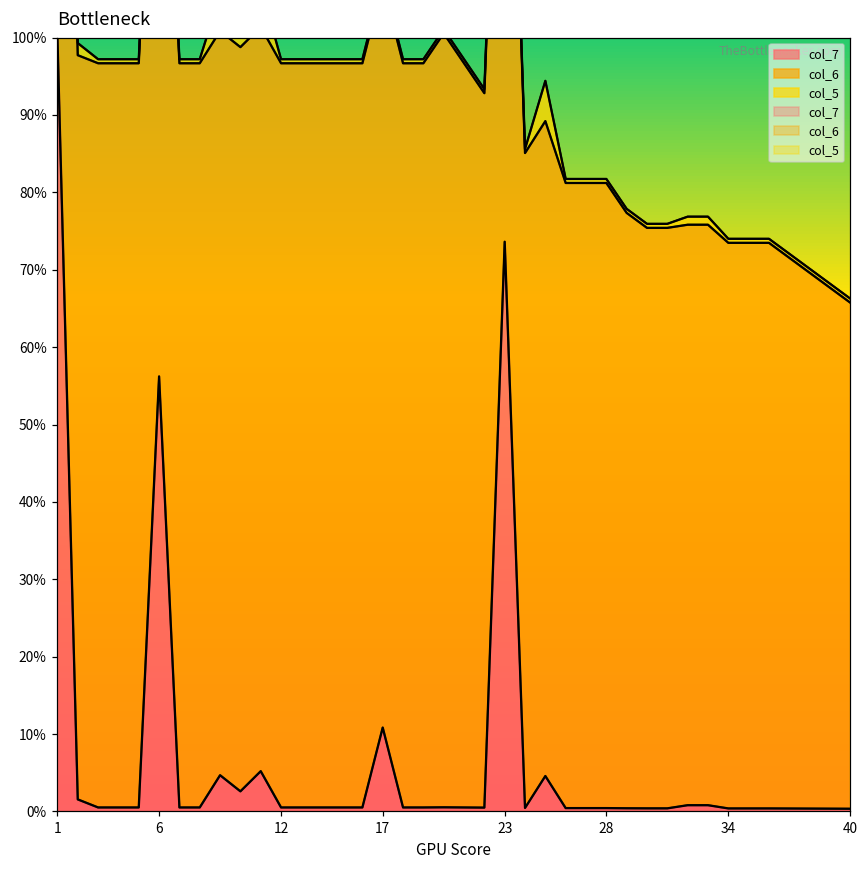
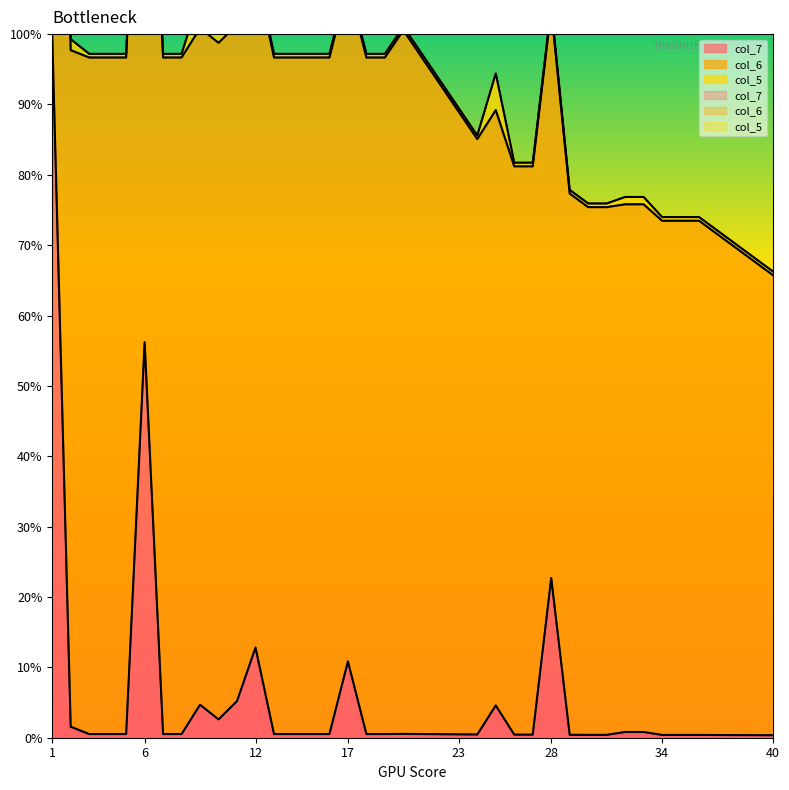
col_7, 12: 1% -> 13%
col_7, 23: 74% -> 0%
col_7, 28: 0% -> 23%
